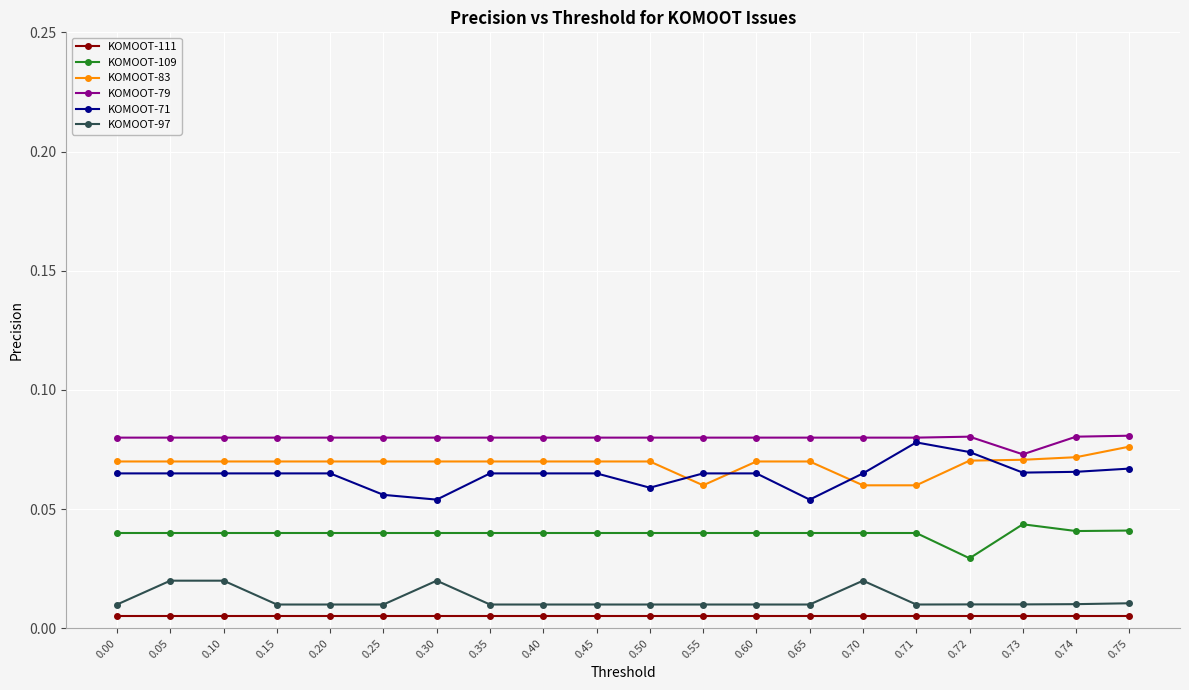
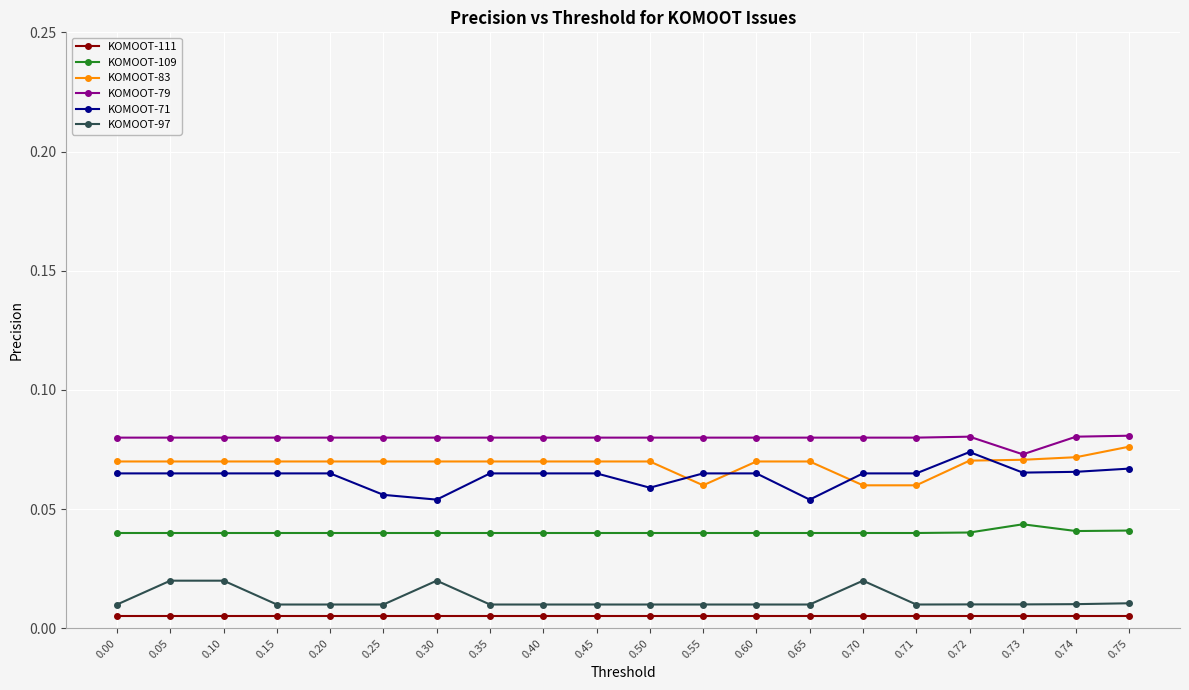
KOMOOT-71, 0.71: 0.078 -> 0.065
KOMOOT-109, 0.72: 0.029 -> 0.040
